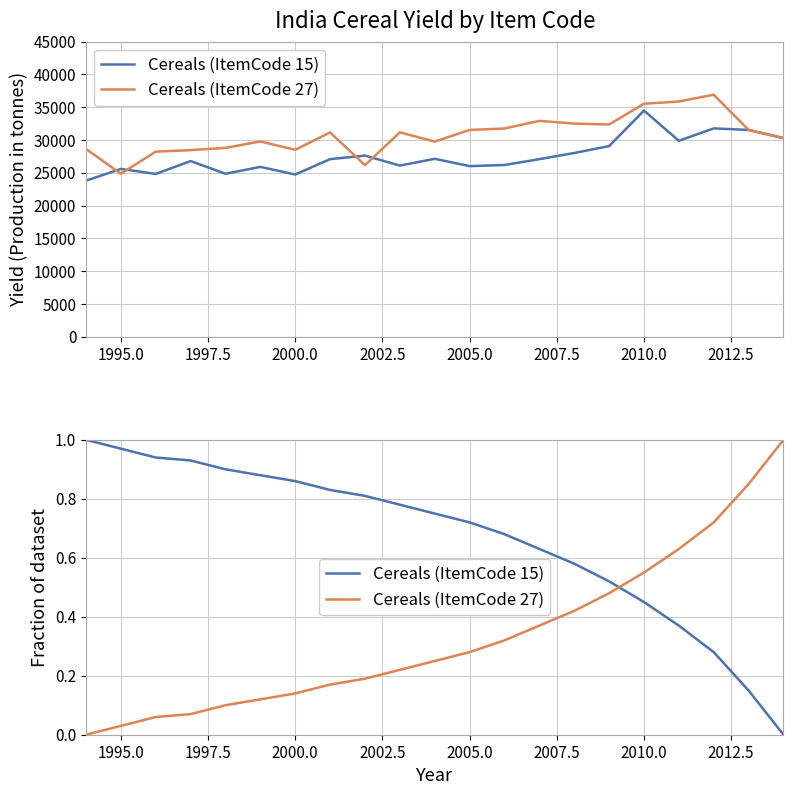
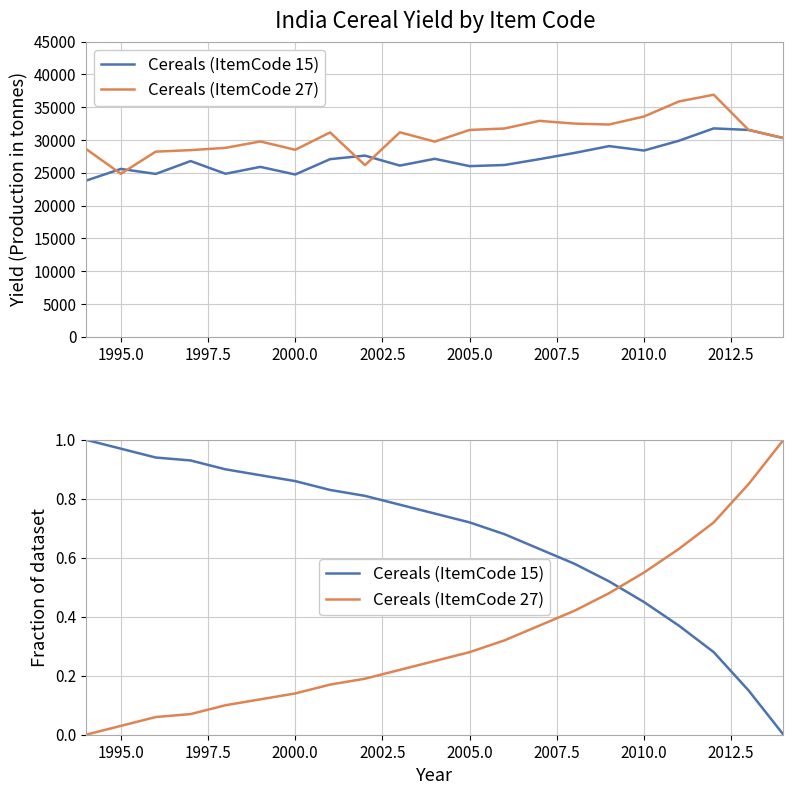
India Cereal Yield by Item Code, Cereals (ItemCode 15), 2010.0: 34000 -> 28000
India Cereal Yield by Item Code, Cereals (ItemCode 27), 2010.0: 36000 -> 34000
